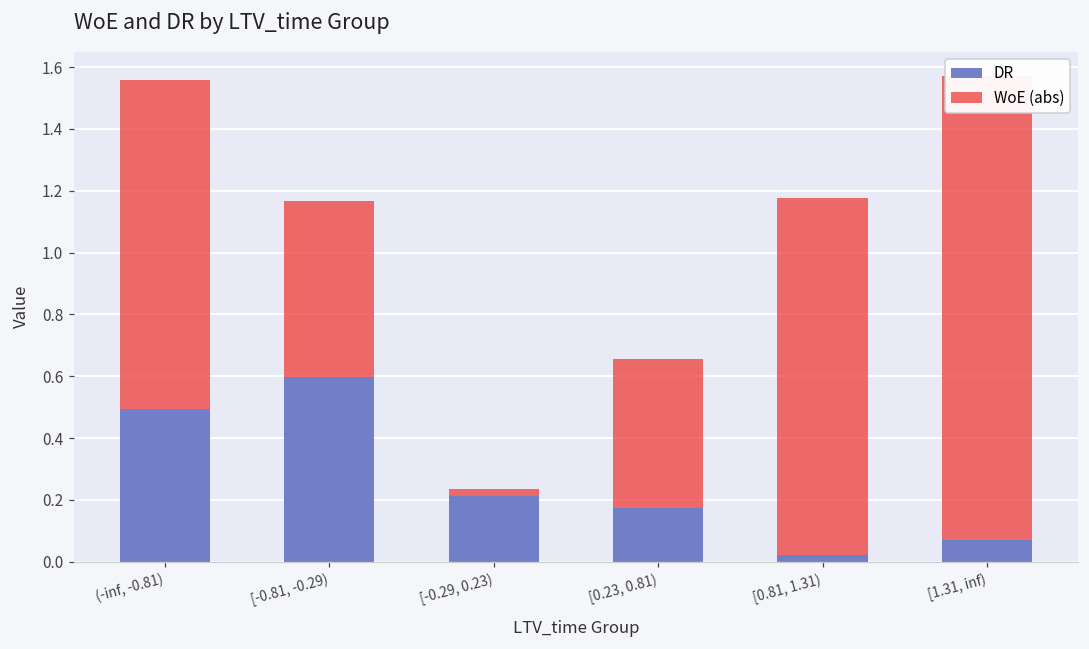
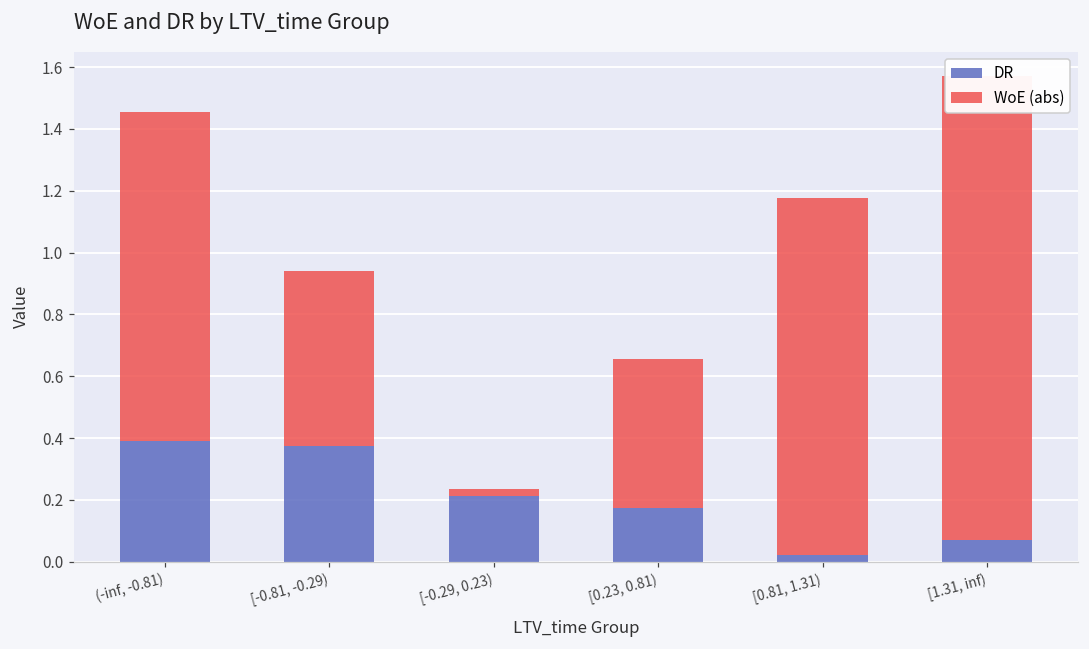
DR, (-inf, -0.81): 0.50 -> 0.39
DR, [-0.81, -0.29): 0.60 -> 0.37
